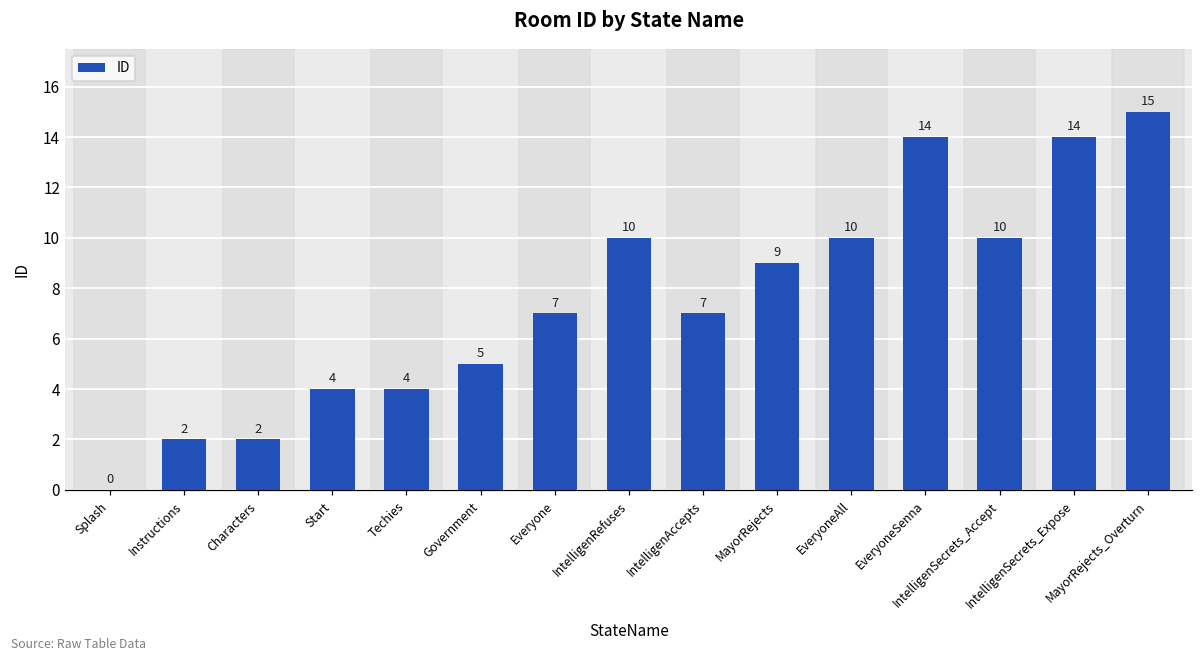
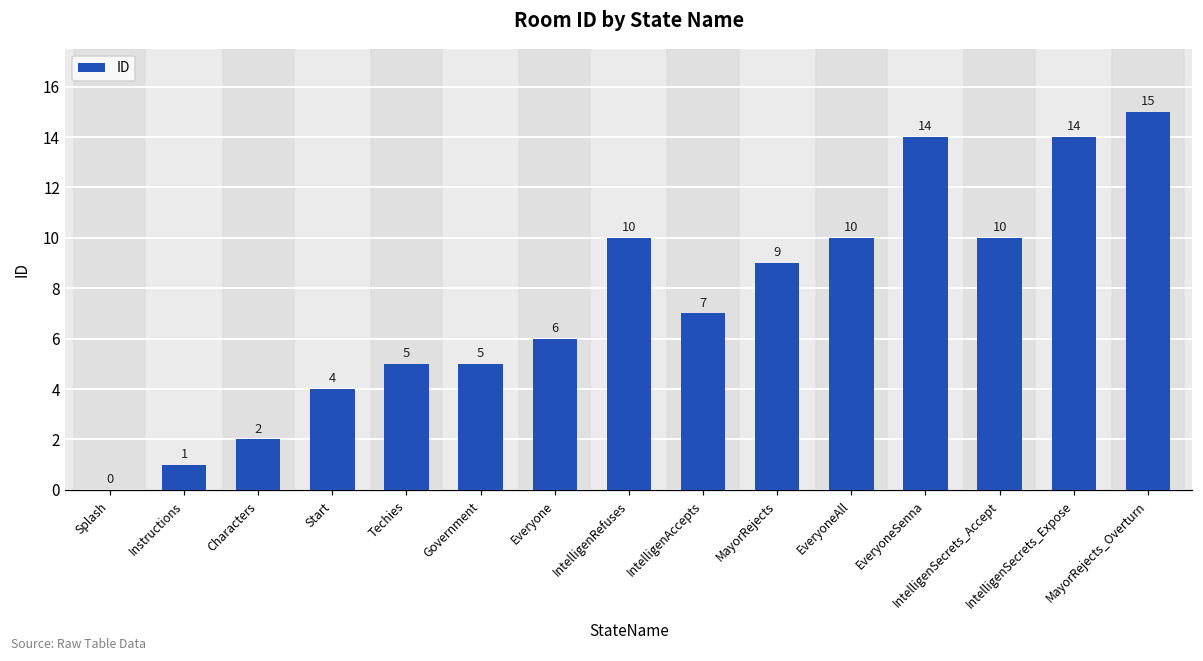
Instructions: 2 -> 1
Techies: 4 -> 5
Everyone: 7 -> 6
